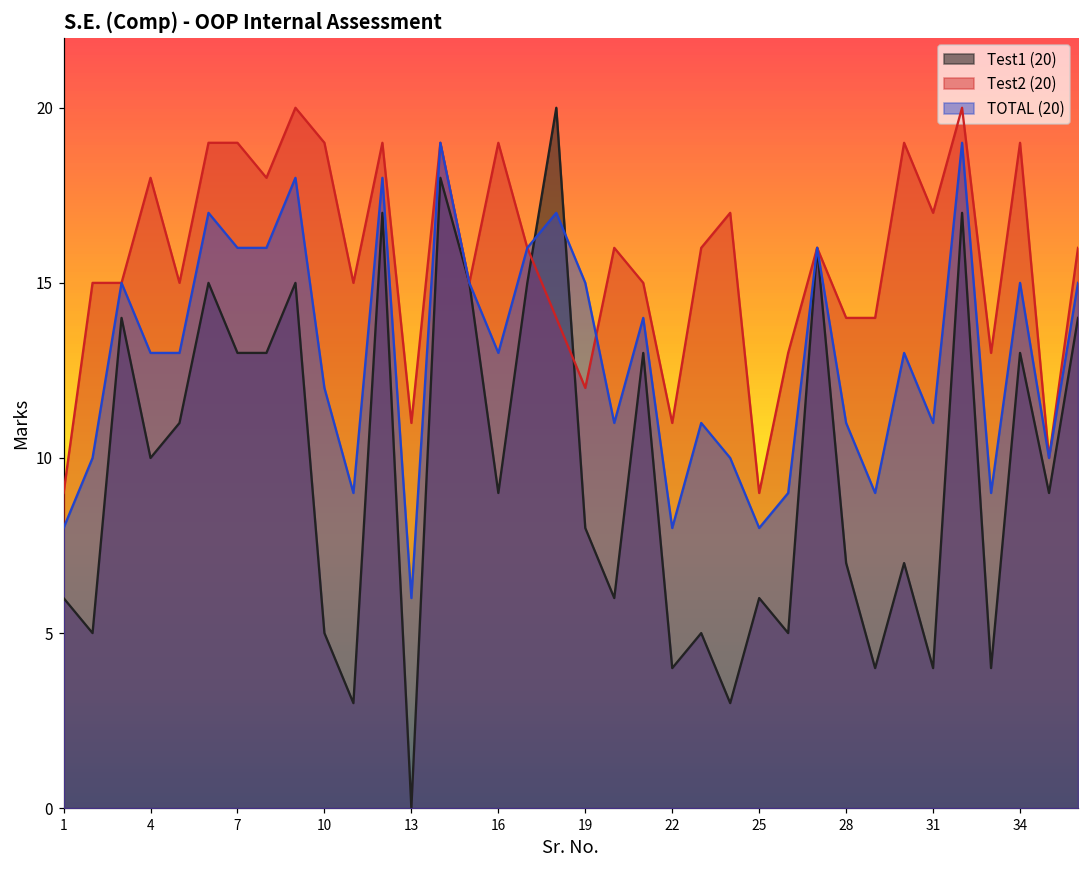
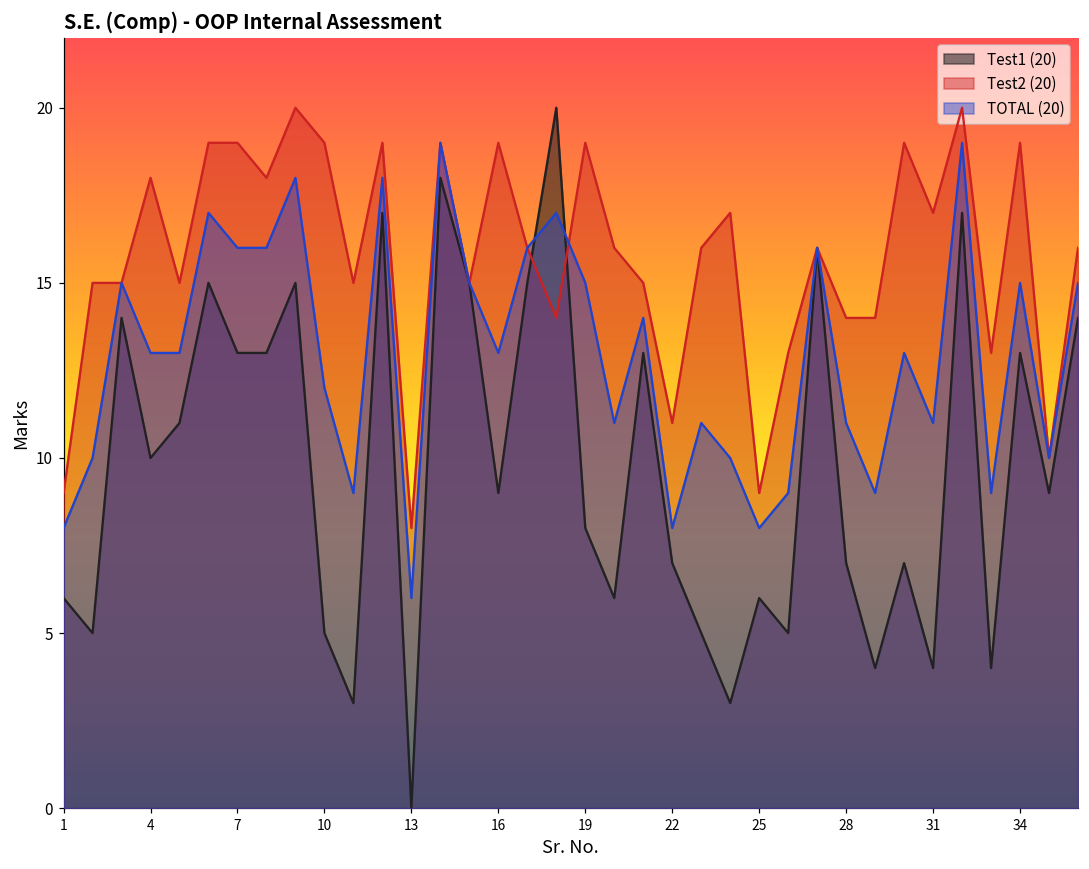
Test2 (20), 13: 11 -> 8
Test2 (20), 19: 12 -> 19
Test1 (20), 22: 4 -> 7
